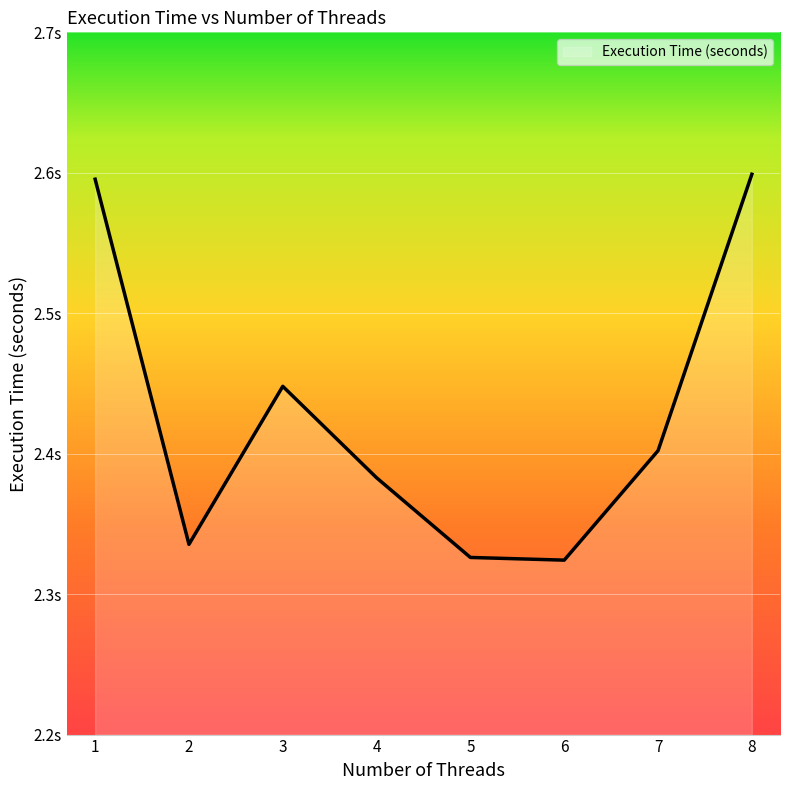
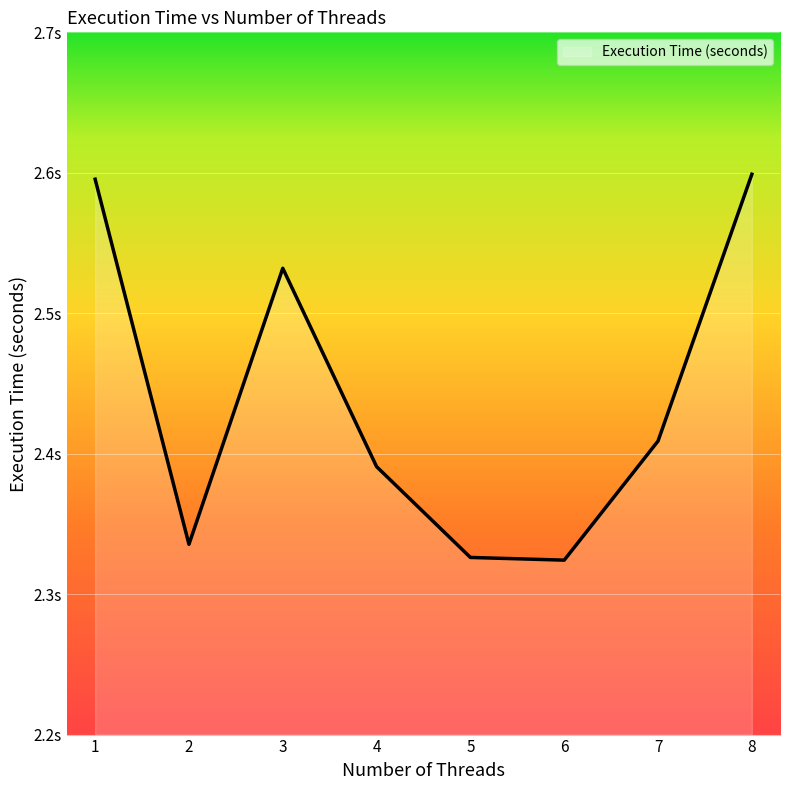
3: 2.448s -> 2.532s
4: 2.383s -> 2.391s
7: 2.402s -> 2.409s
